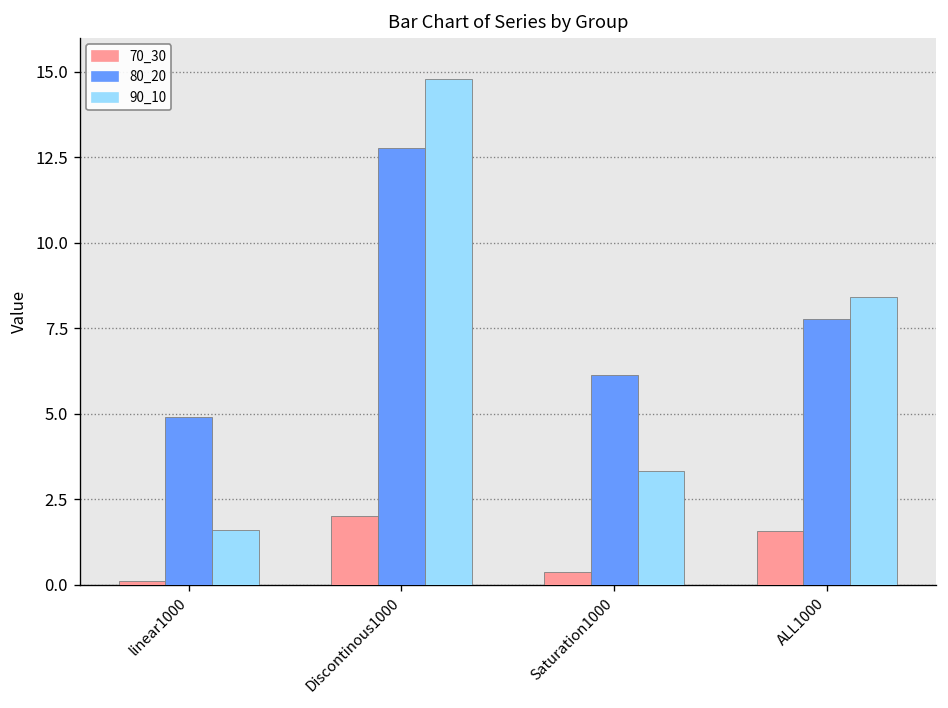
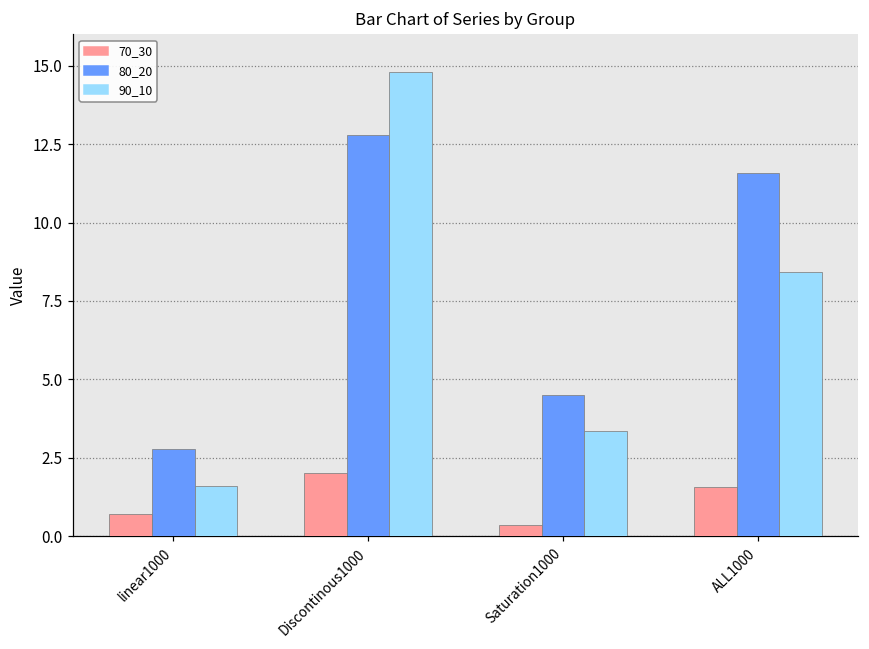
70_30, linear1000: 0.1 -> 0.7
80_20, linear1000: 4.9 -> 2.8
80_20, Saturation1000: 6.1 -> 4.5
80_20, ALL1000: 7.8 -> 11.6
